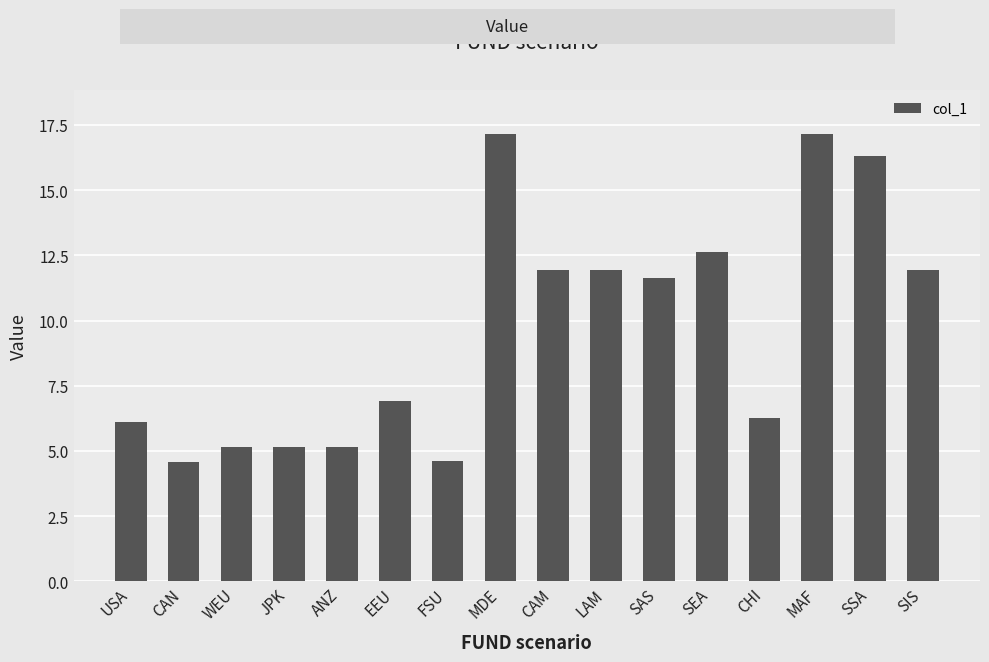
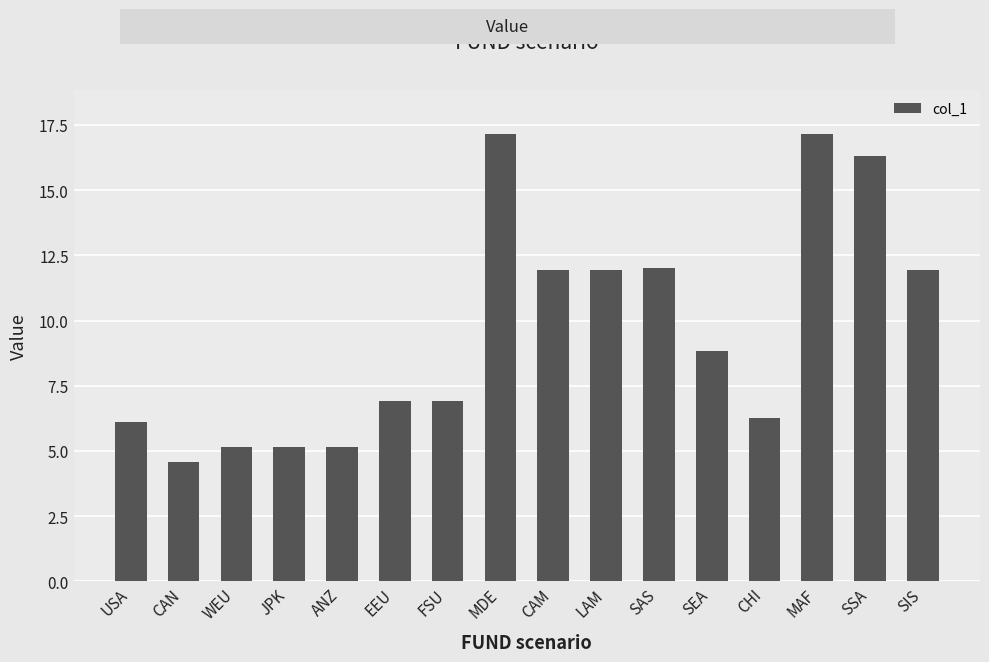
FSU: 4.6 -> 6.9
SAS: 11.6 -> 12.0
SEA: 12.6 -> 8.8
